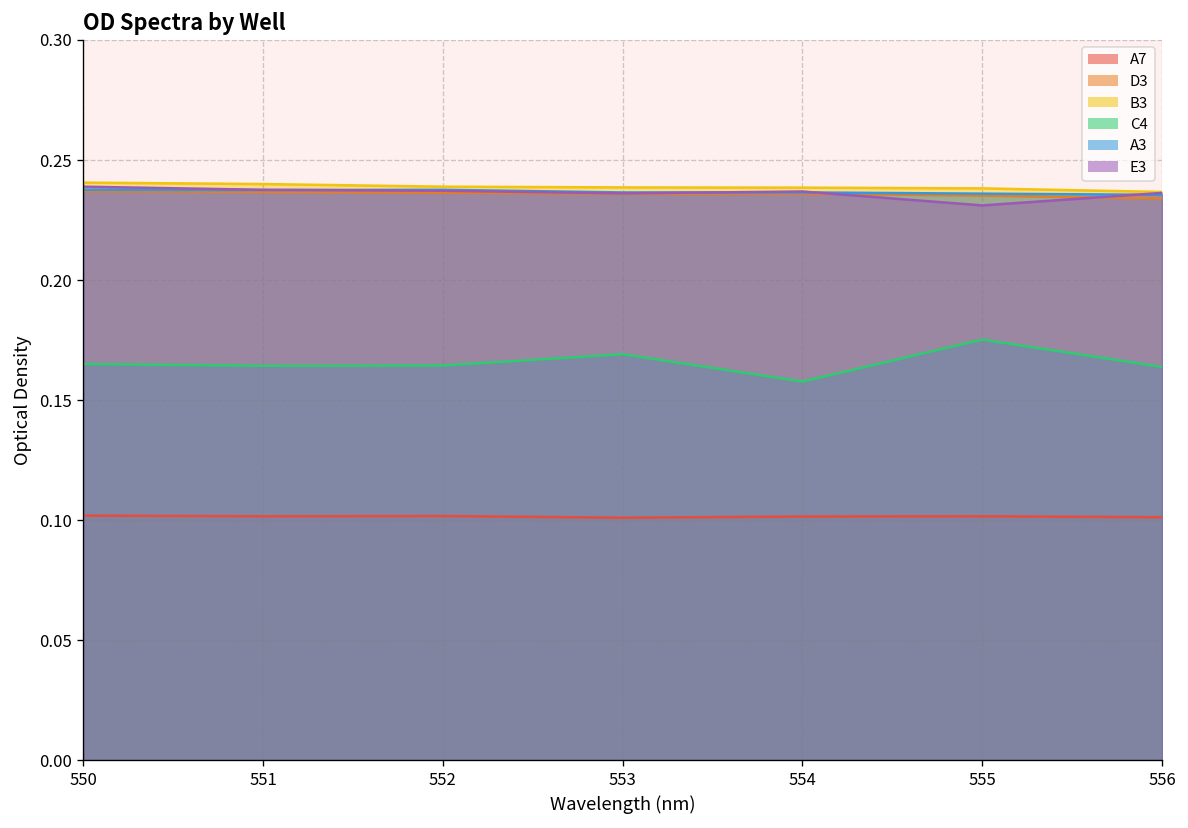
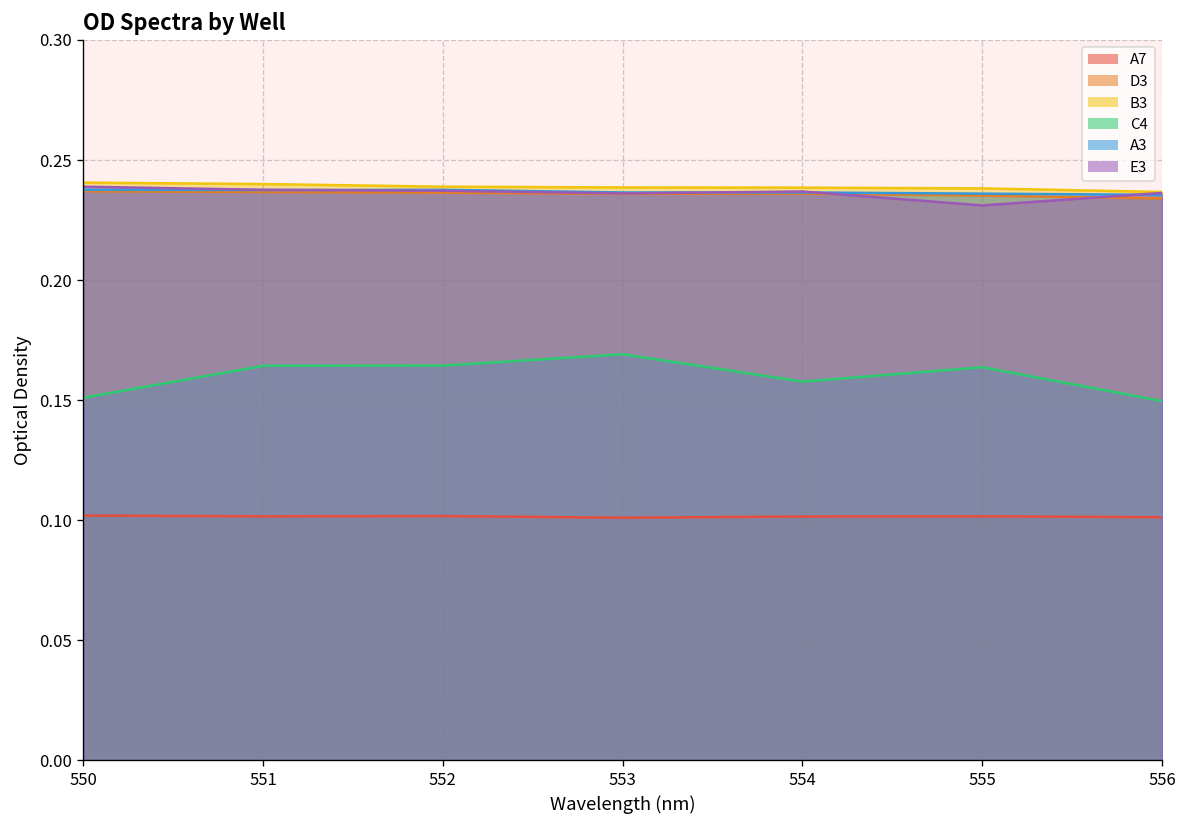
C4, 550: 0.165 -> 0.151
C4, 555: 0.175 -> 0.164
C4, 556: 0.164 -> 0.150
